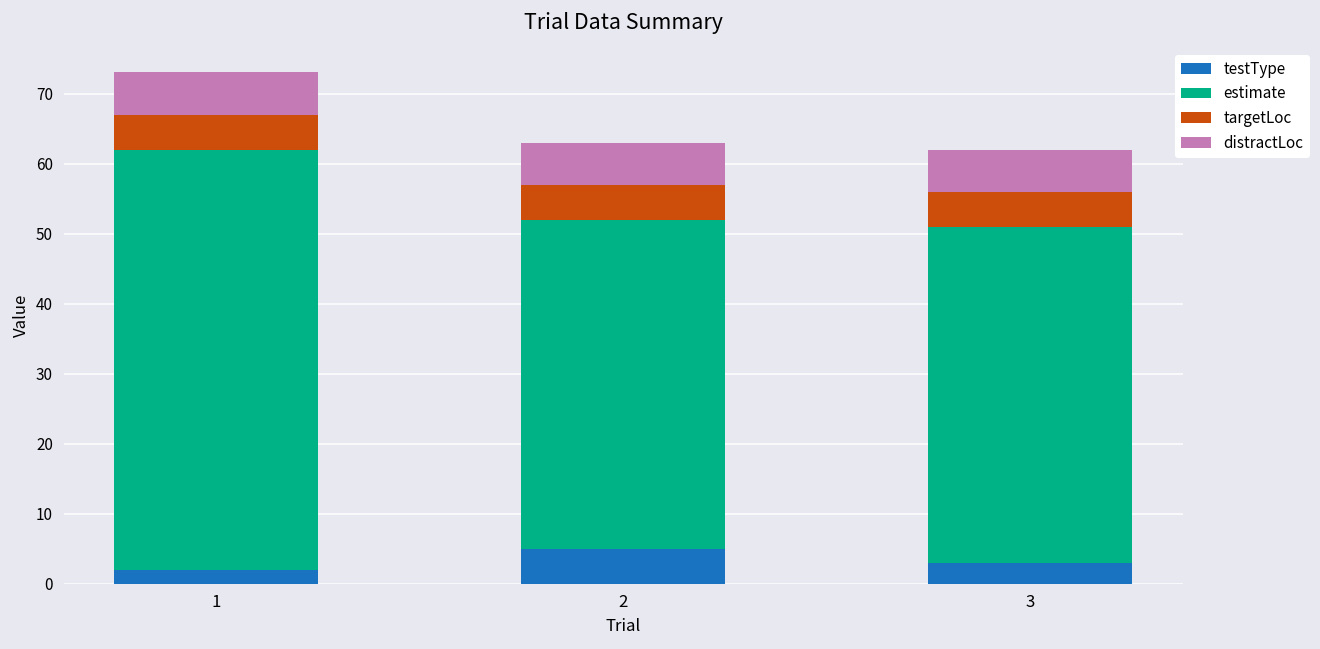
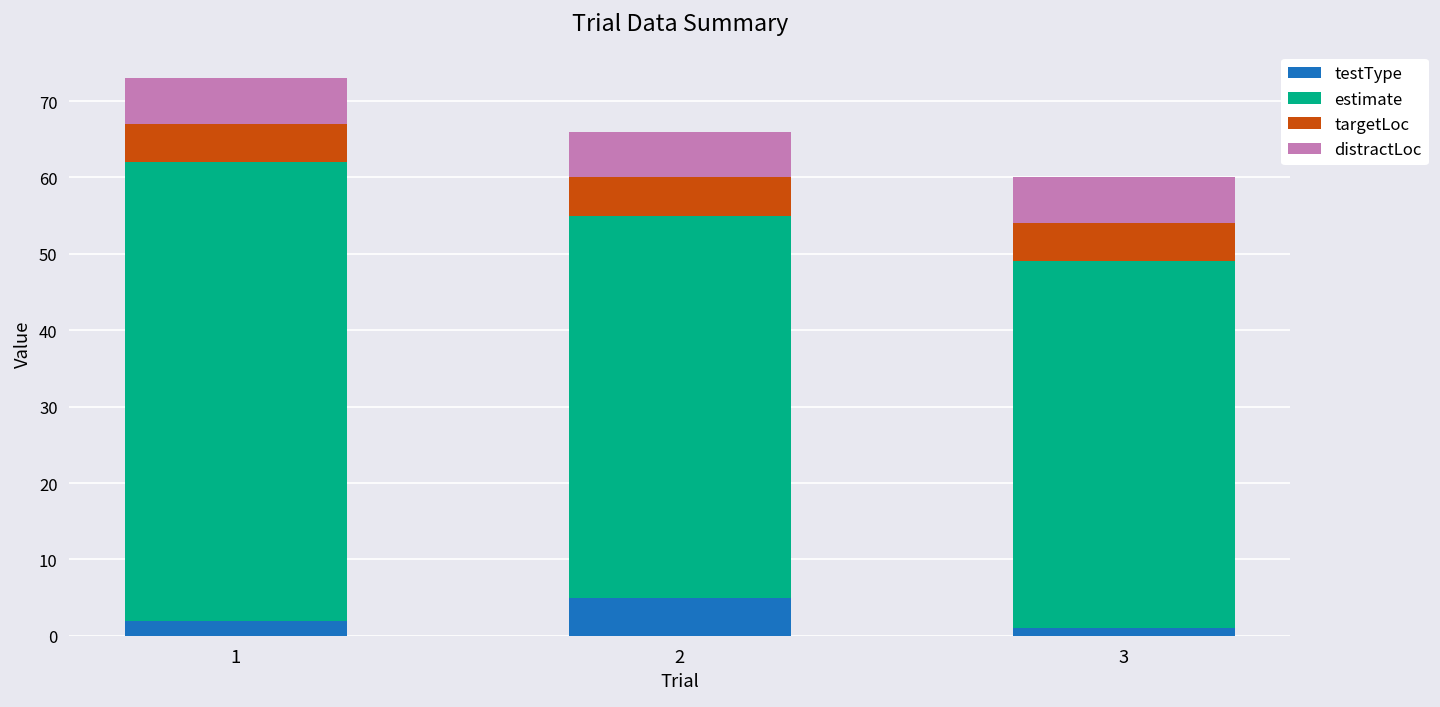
estimate, 2: 47 -> 50
testType, 3: 3 -> 1
